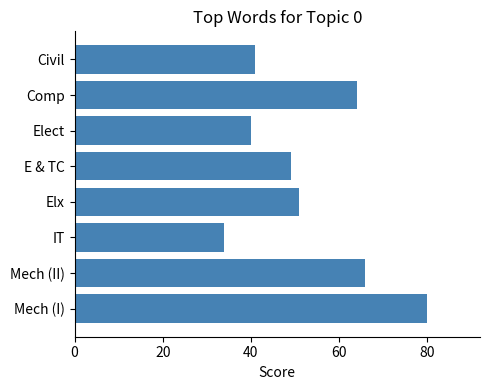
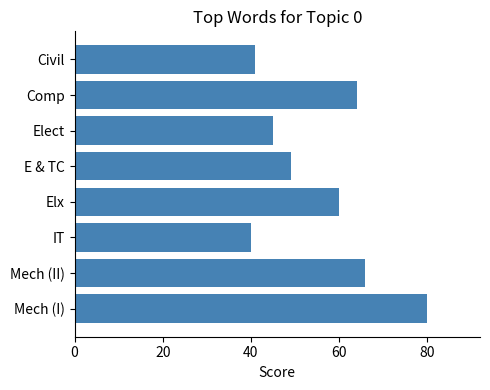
Elect: 40 -> 45
Elx: 51 -> 60
IT: 34 -> 40
